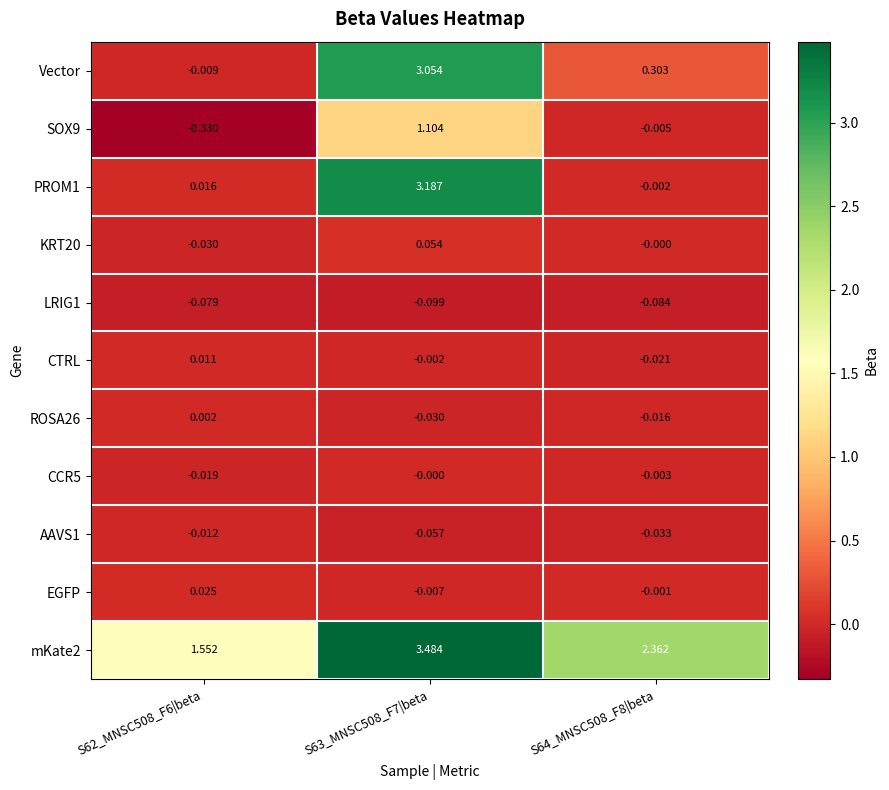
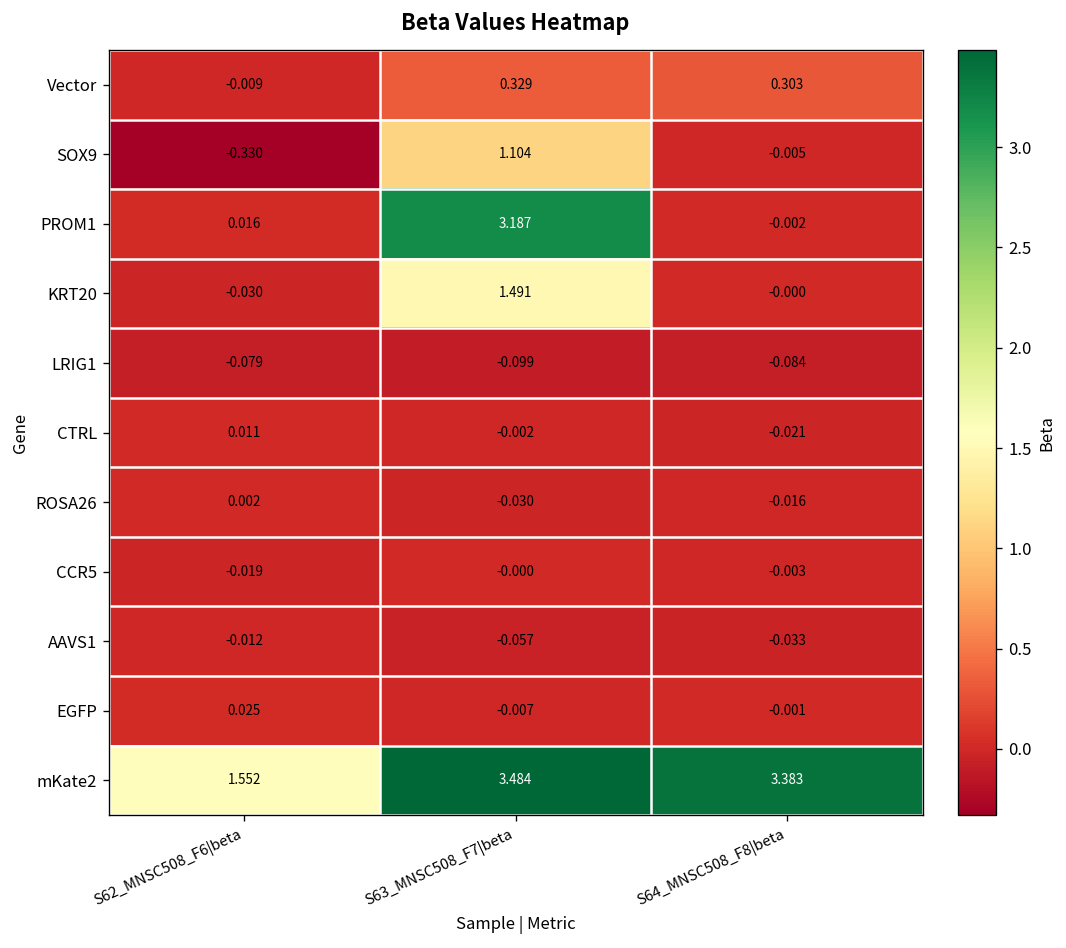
Vector, S63_MNSC508_F7|beta: 3.054 -> 0.329
KRT20, S63_MNSC508_F7|beta: 0.054 -> 1.491
mKate2, S64_MNSC508_F8|beta: 2.362 -> 3.383
